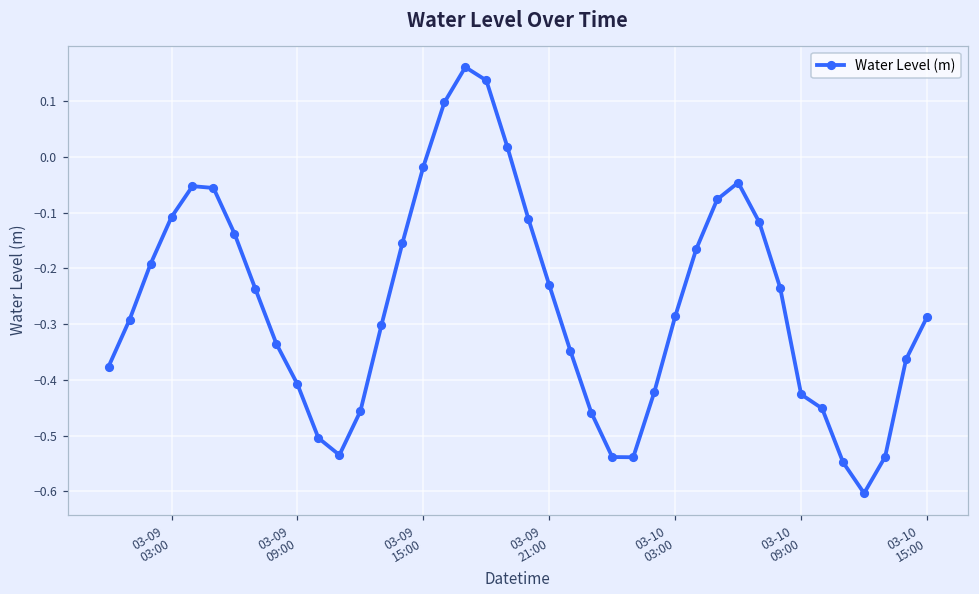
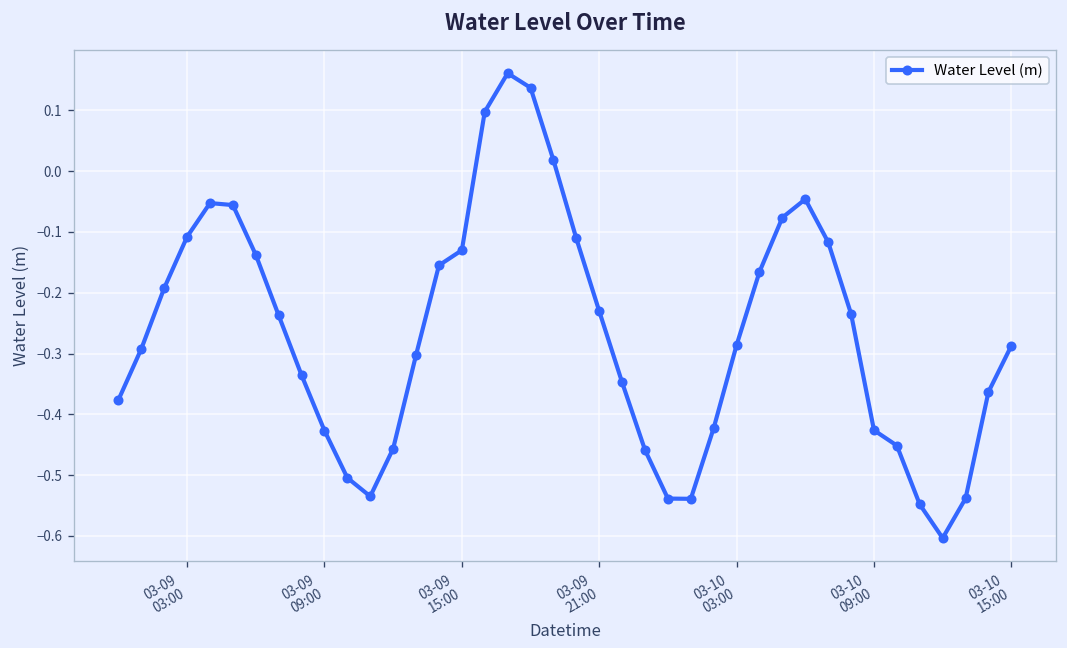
03-09 09:00: -0.41 -> -0.43
03-09 15:00: -0.02 -> -0.13
